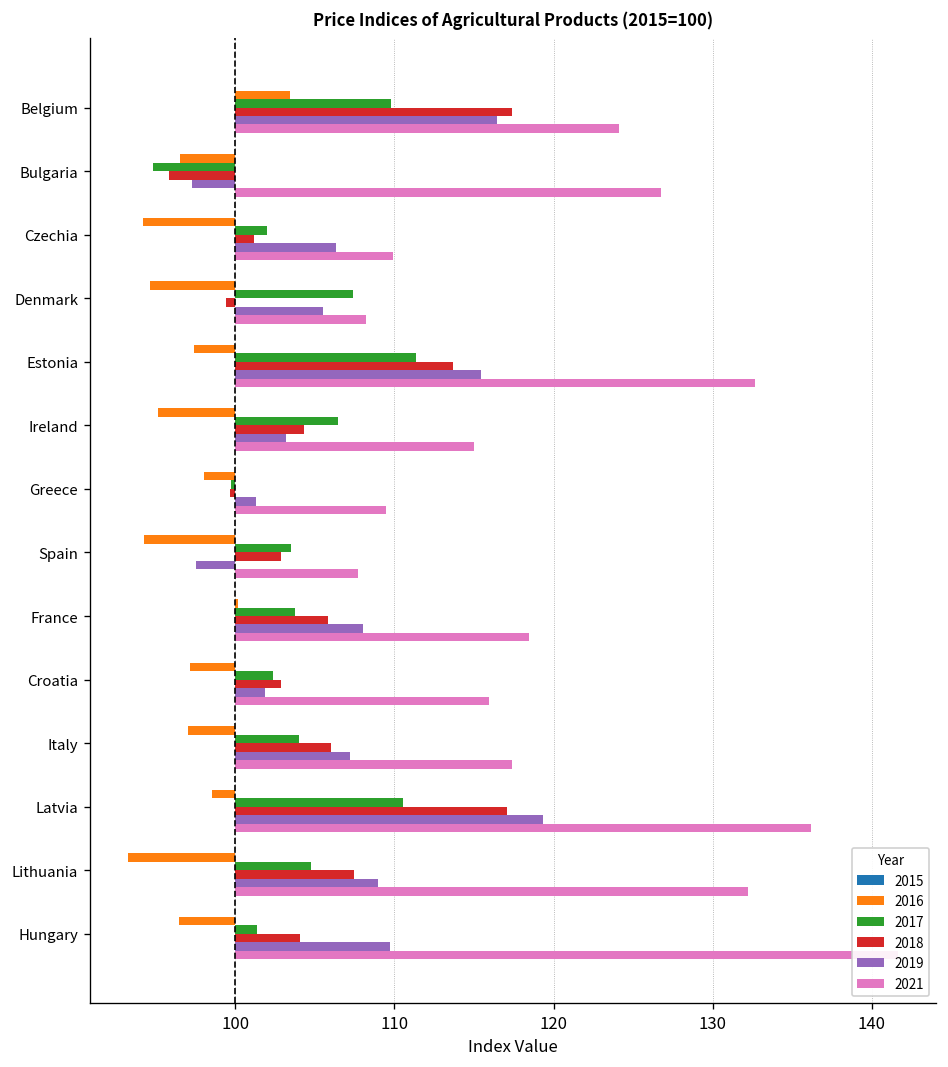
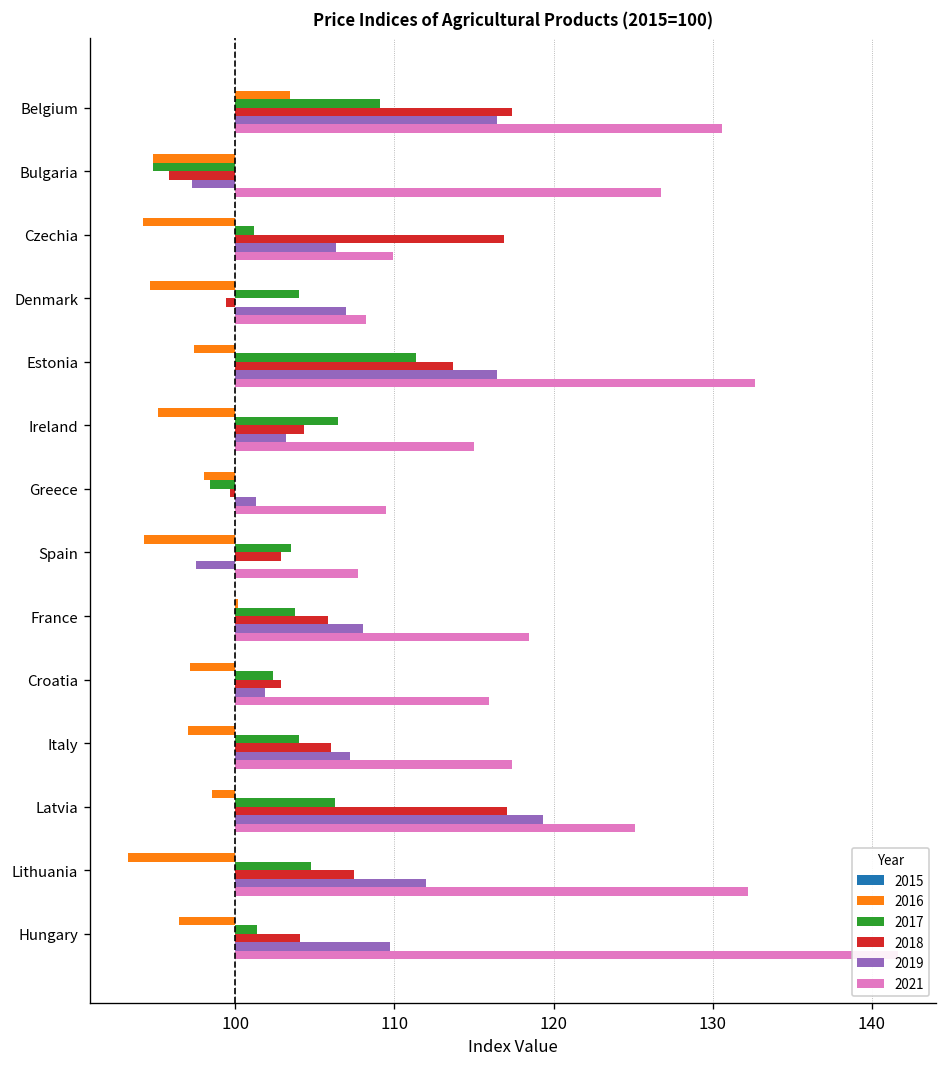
2017, Belgium: 109.8 -> 109.1
2021, Belgium: 124.1 -> 130.6
2016, Bulgaria: 96.5 -> 94.8
2017, Czechia: 102.0 -> 101.2
2018, Czechia: 101.2 -> 116.9
2017, Denmark: 107.4 -> 104.0
2019, Denmark: 105.5 -> 107.0
2019, Estonia: 115.4 -> 116.4
2017, Greece: 99.7 -> 98.4
2017, Latvia: 110.5 -> 106.2
2021, Latvia: 136.2 -> 125.1
2019, Lithuania: 109.0 -> 112.0
